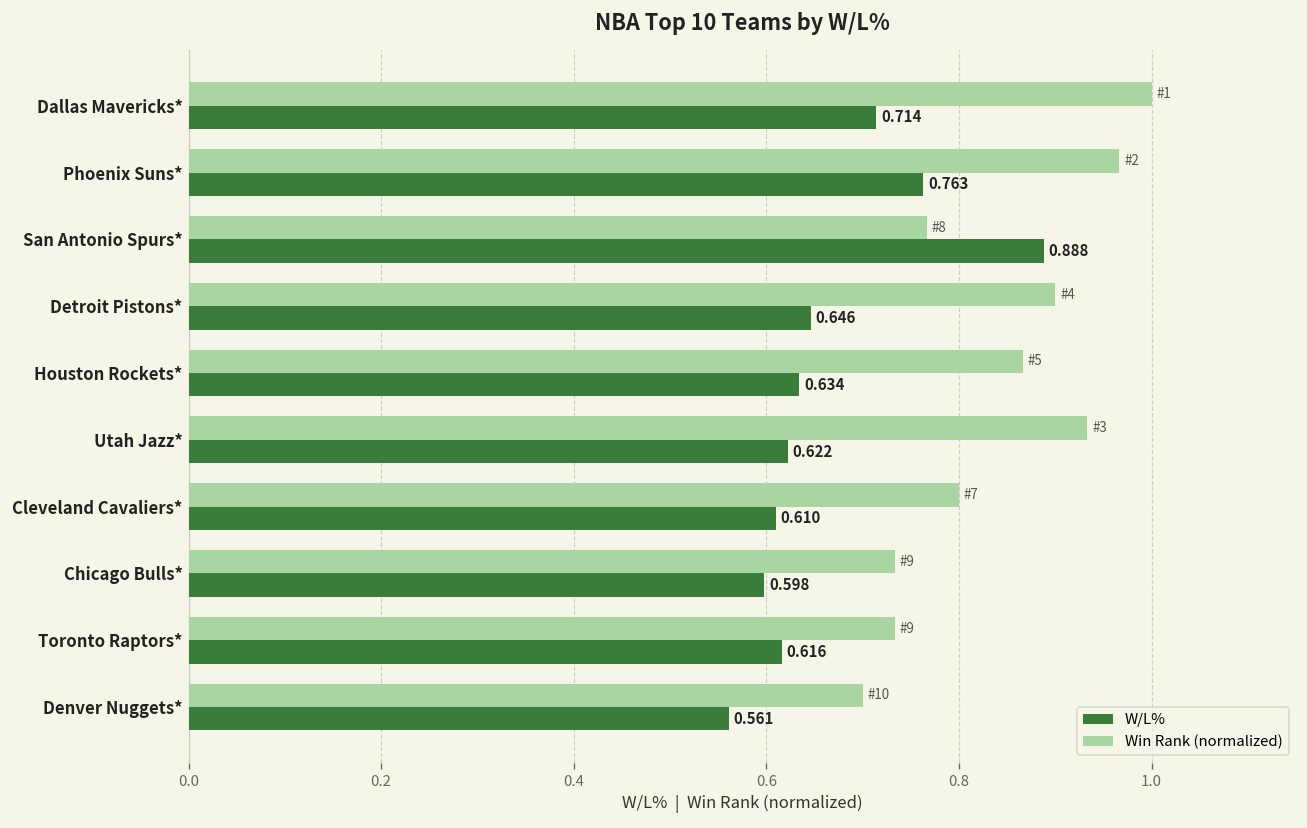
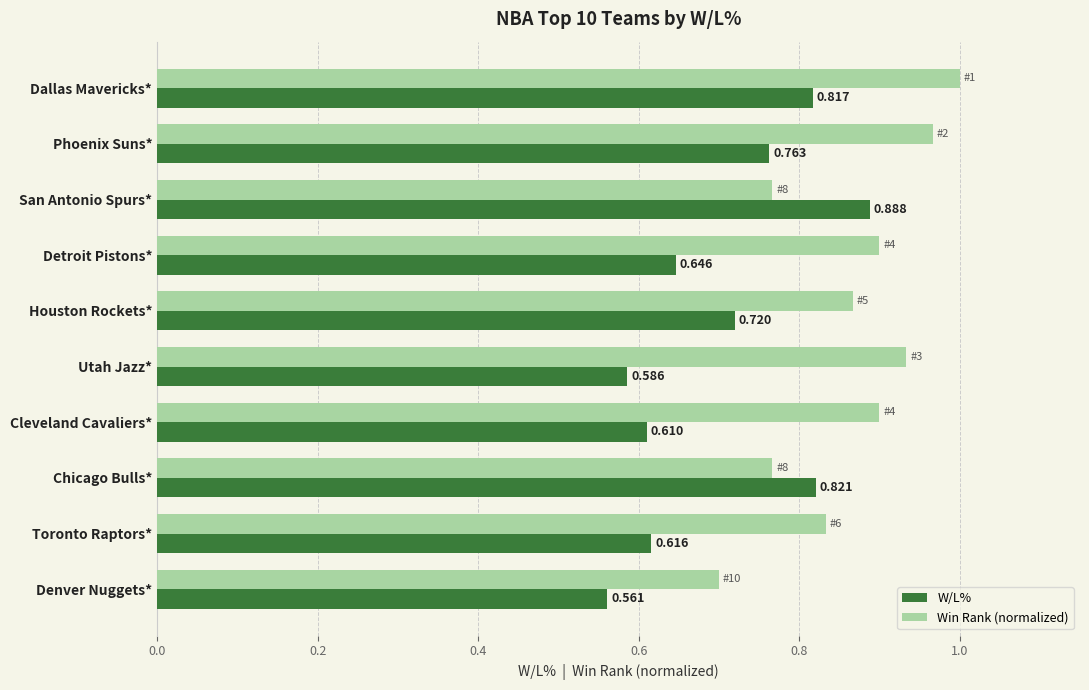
W/L%, Dallas Mavericks*: 0.714 -> 0.817
W/L%, Houston Rockets*: 0.634 -> 0.720
W/L%, Utah Jazz*: 0.622 -> 0.586
Win Rank (normalized), Cleveland Cavaliers*: 7 -> 4
Win Rank (normalized), Chicago Bulls*: 9 -> 8
W/L%, Chicago Bulls*: 0.598 -> 0.821
Win Rank (normalized), Toronto Raptors*: 9 -> 6
